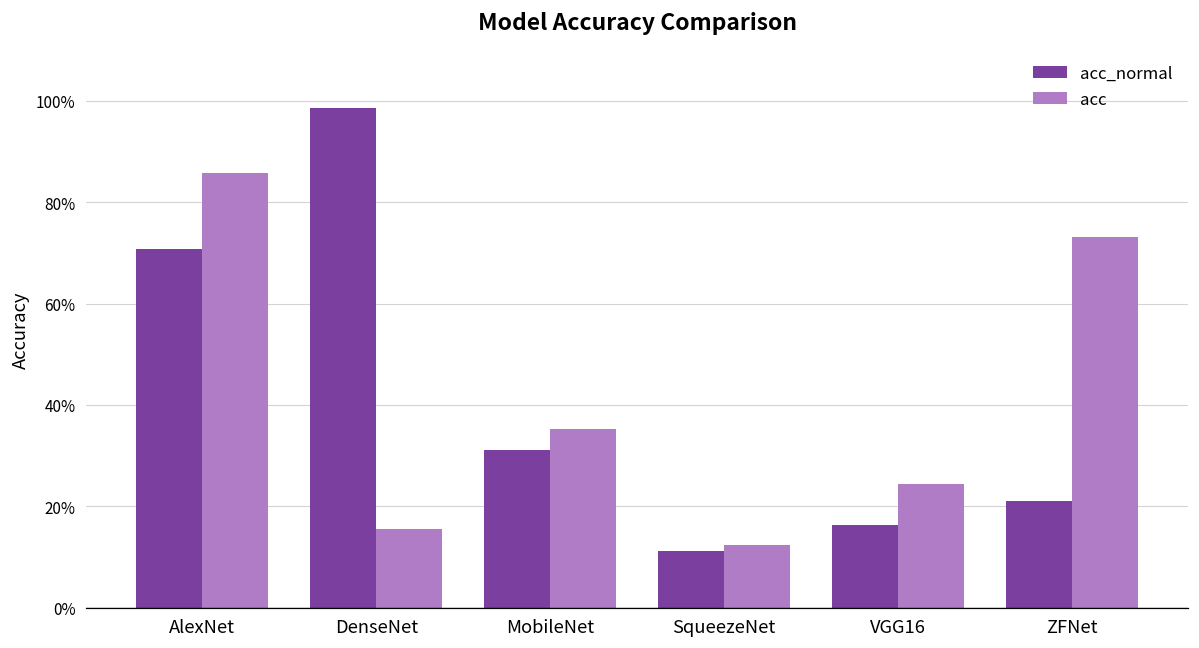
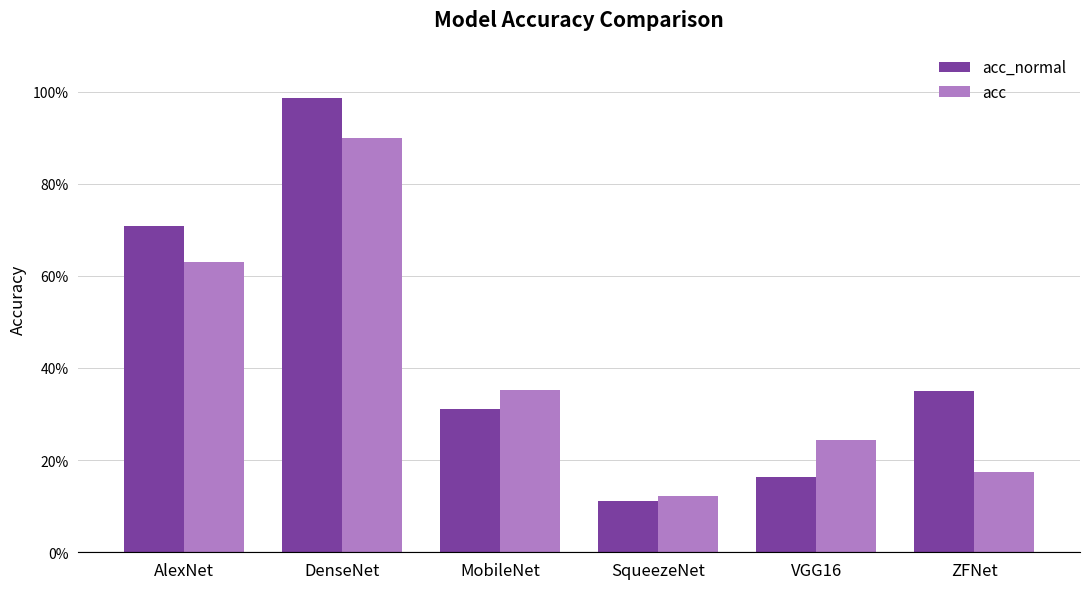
acc, AlexNet: 86% -> 63%
acc, DenseNet: 16% -> 90%
acc_normal, ZFNet: 21% -> 35%
acc, ZFNet: 73% -> 17%
